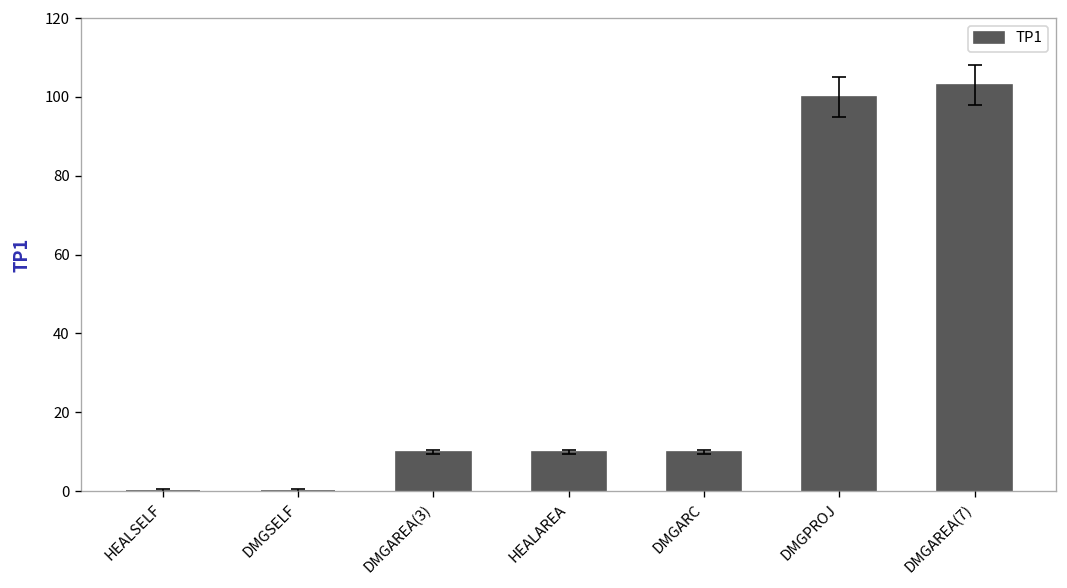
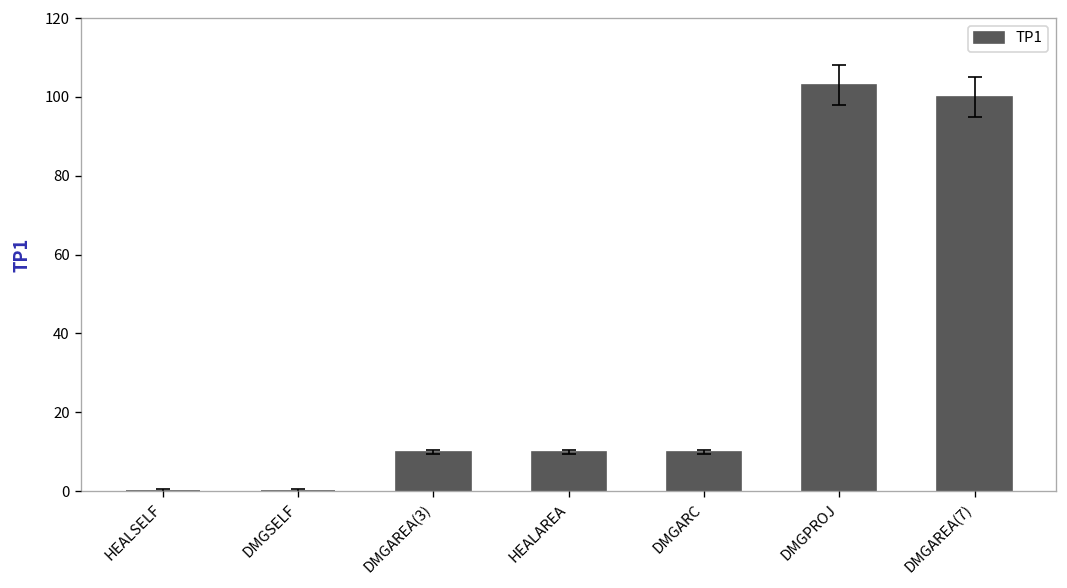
TP1, DMGPROJ: 100 -> 103
TP1, DMGAREA(7): 103 -> 100
